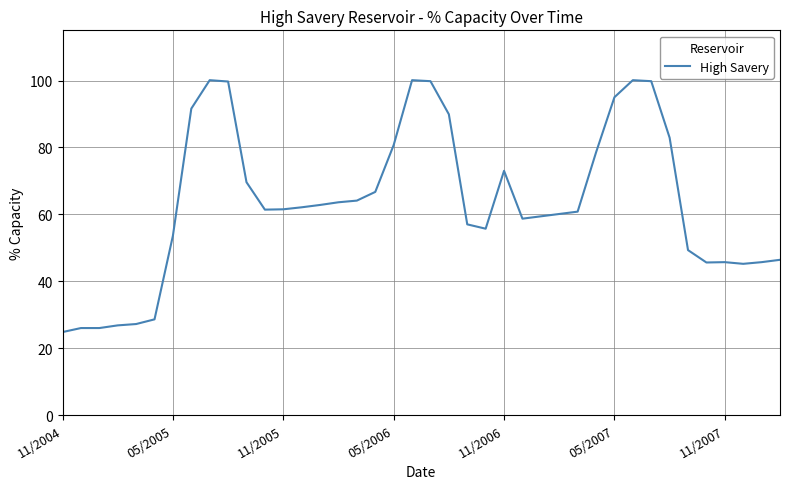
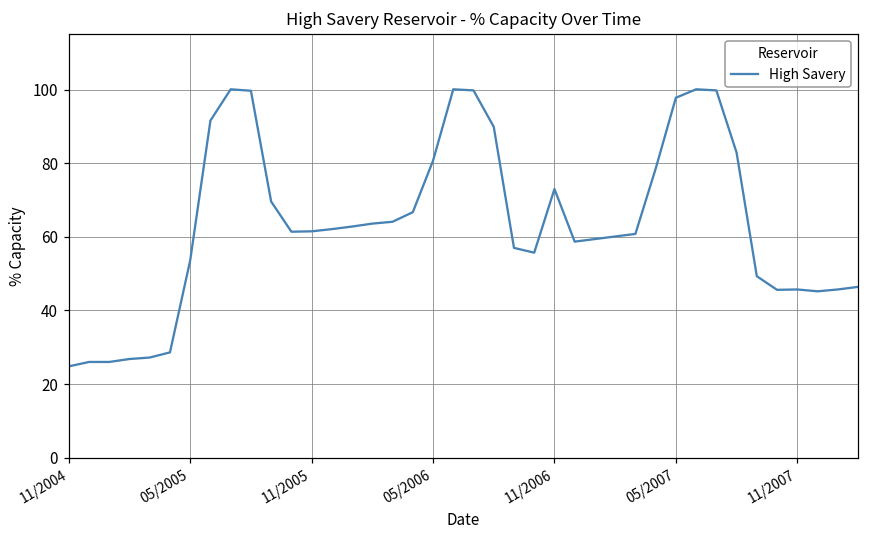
05/2007: 95 -> 98
